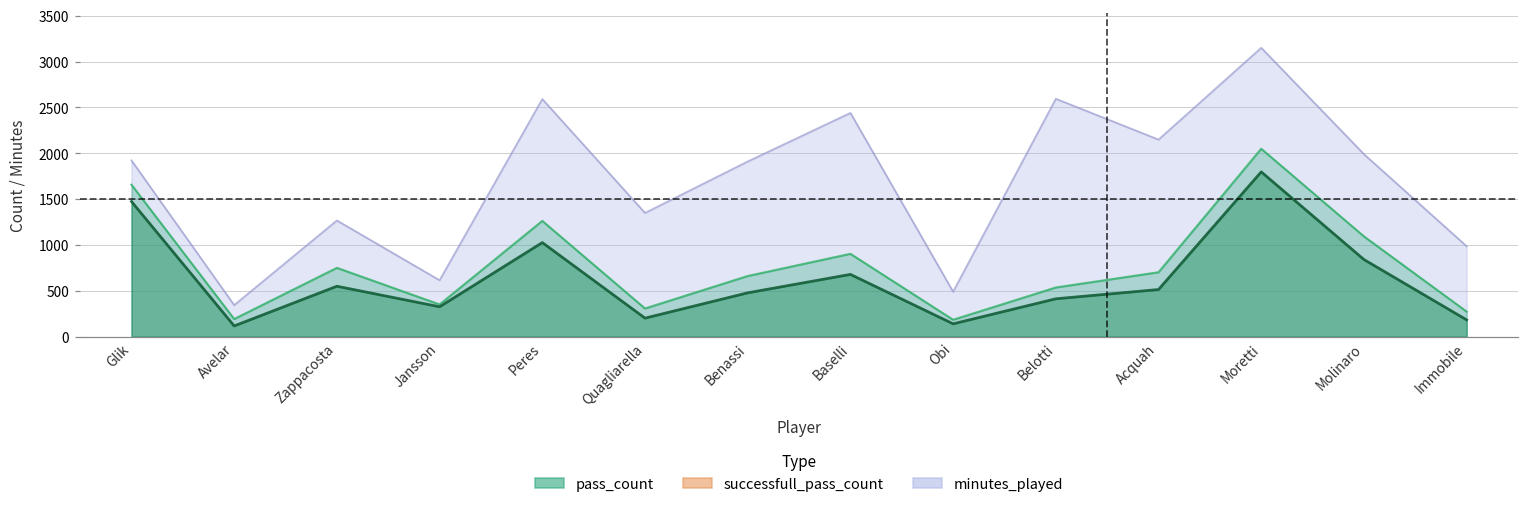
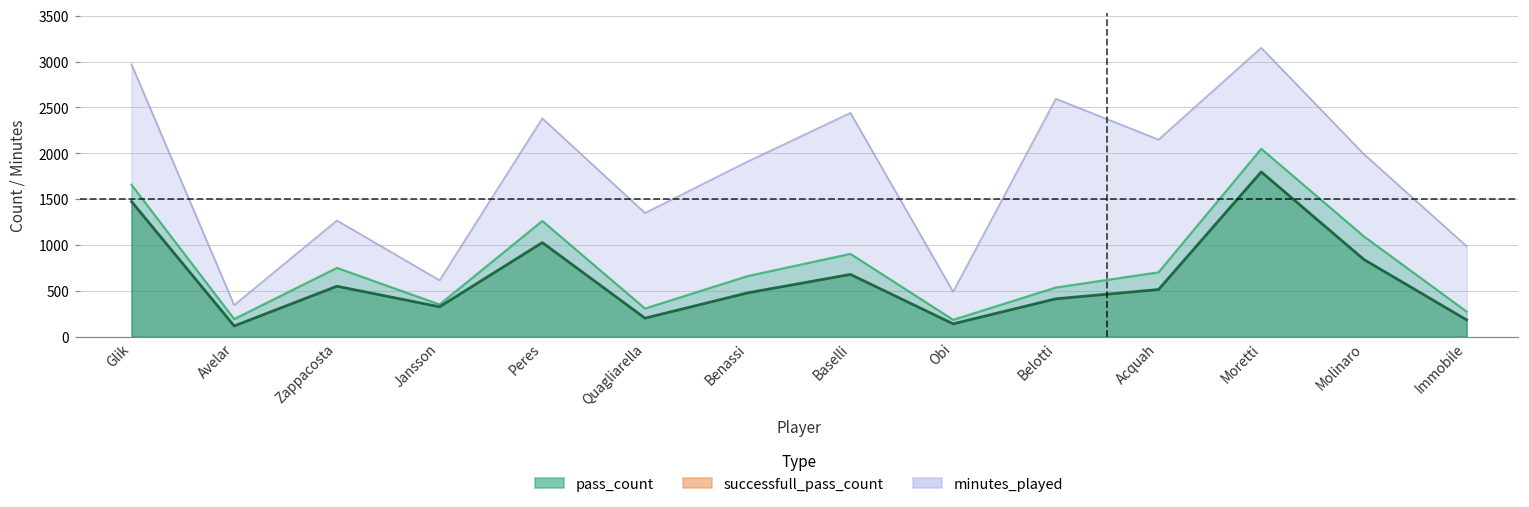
minutes_played, Glik: 1900 -> 3000
minutes_played, Peres: 2600 -> 2400
